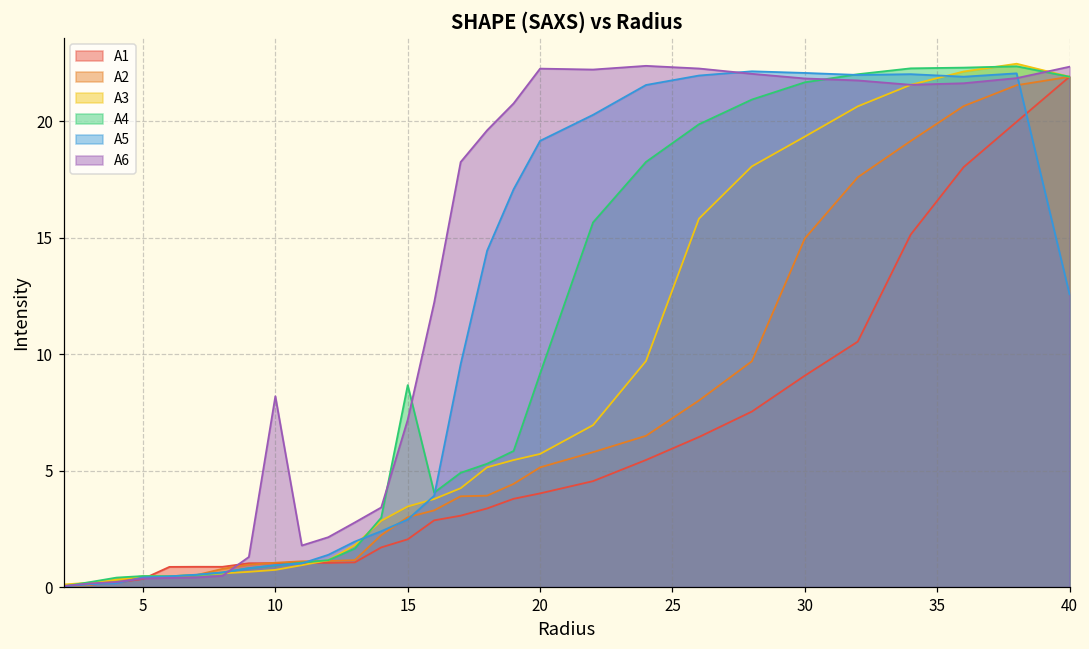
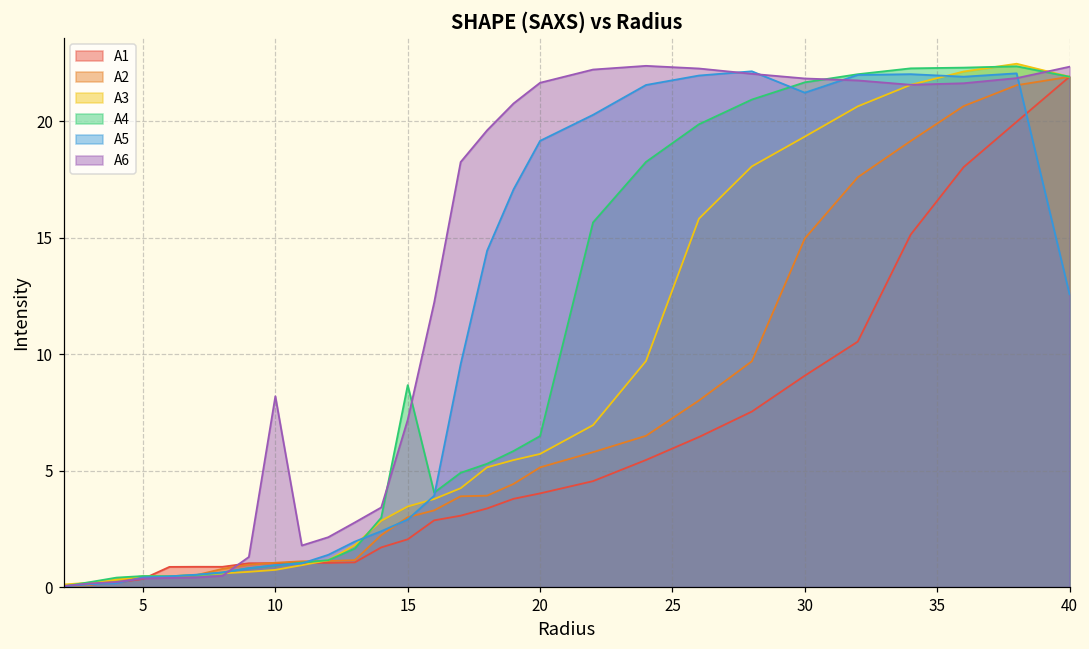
A4, 20: 9.2 -> 6.5
A6, 20: 22.3 -> 21.7
A5, 30: 22.1 -> 21.2
